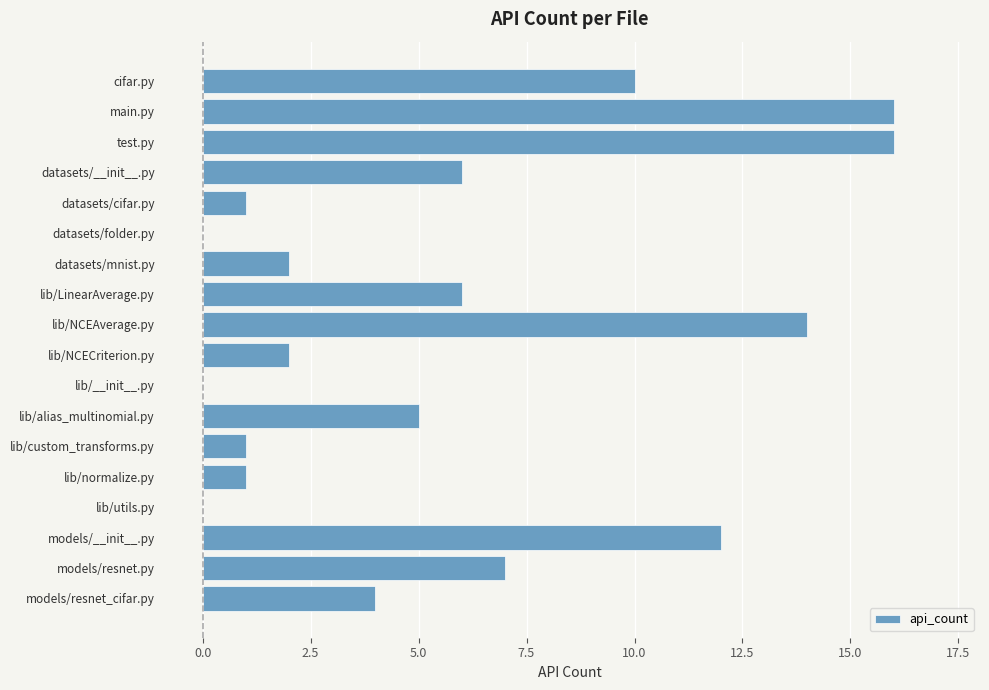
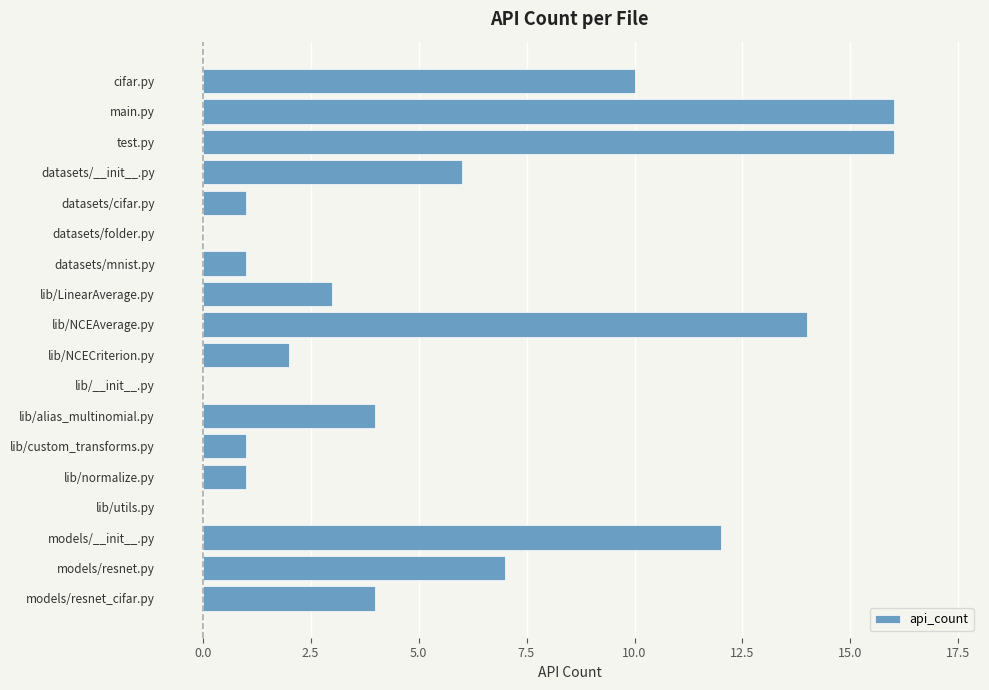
datasets/mnist.py: 2 -> 1
lib/LinearAverage.py: 6 -> 3
lib/alias_multinomial.py: 5 -> 4
